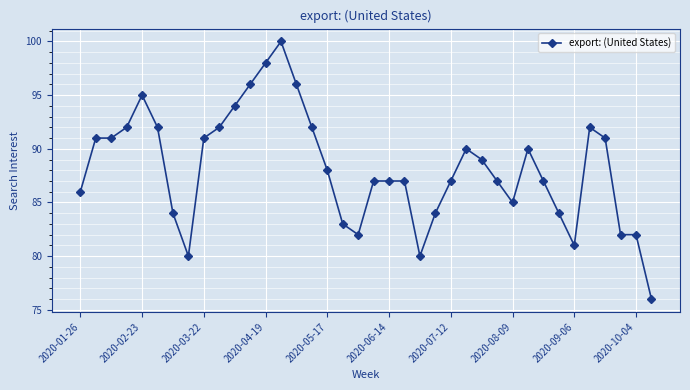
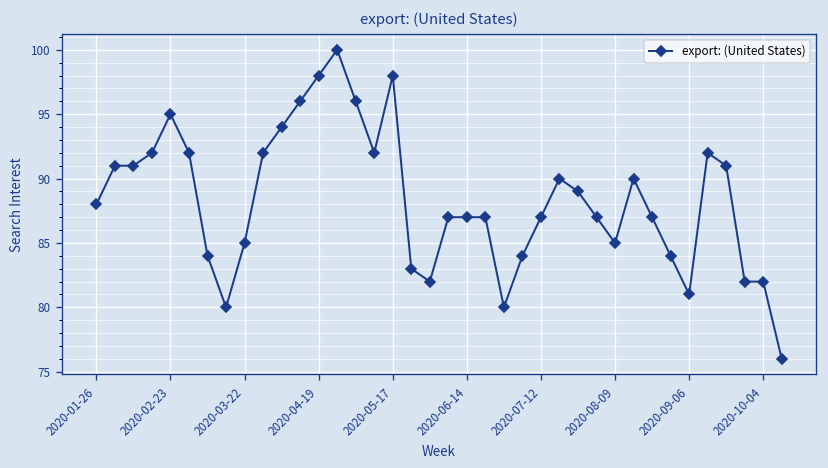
2020-01-26: 86 -> 88
2020-03-22: 91 -> 85
2020-05-17: 88 -> 98
